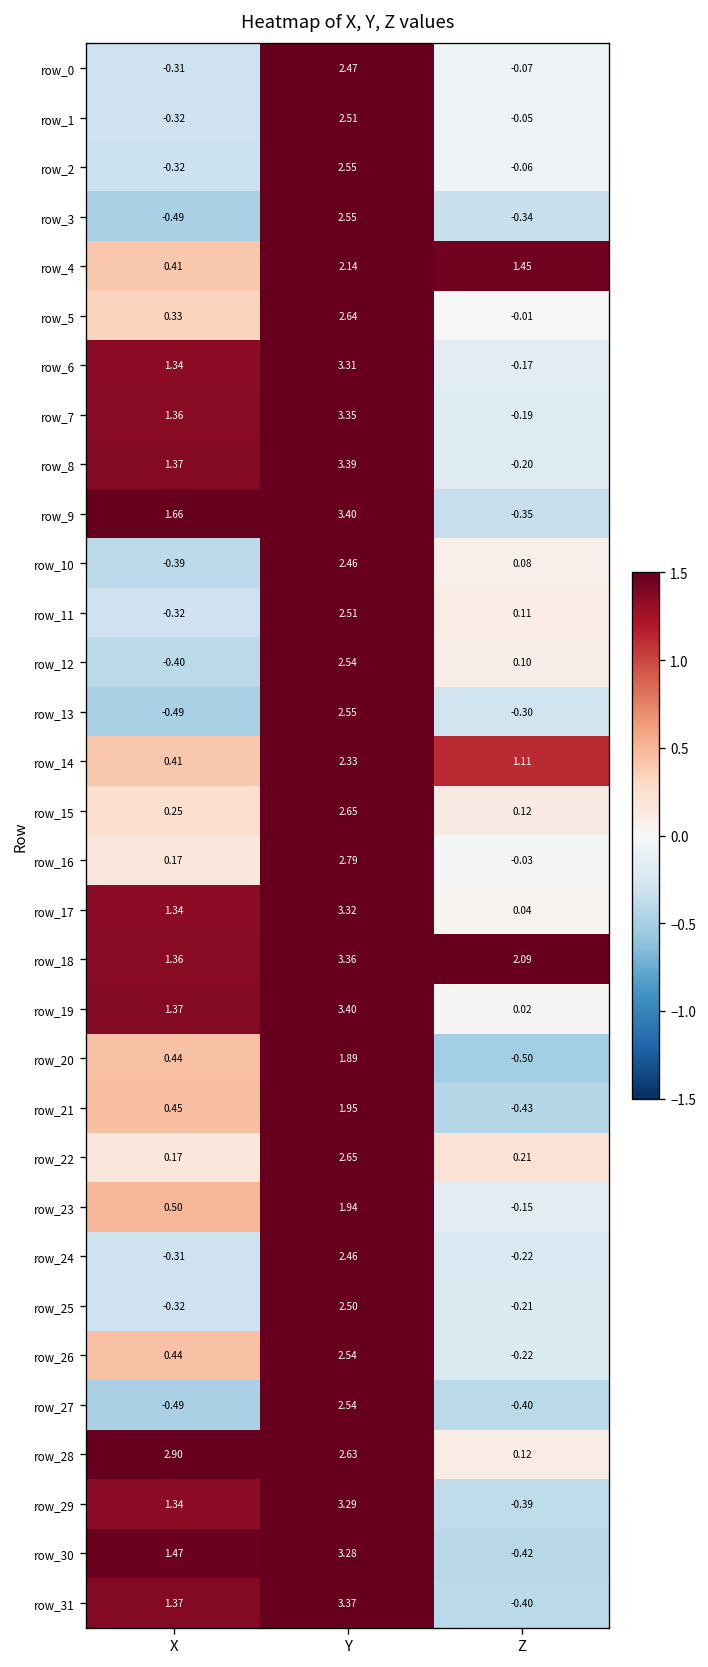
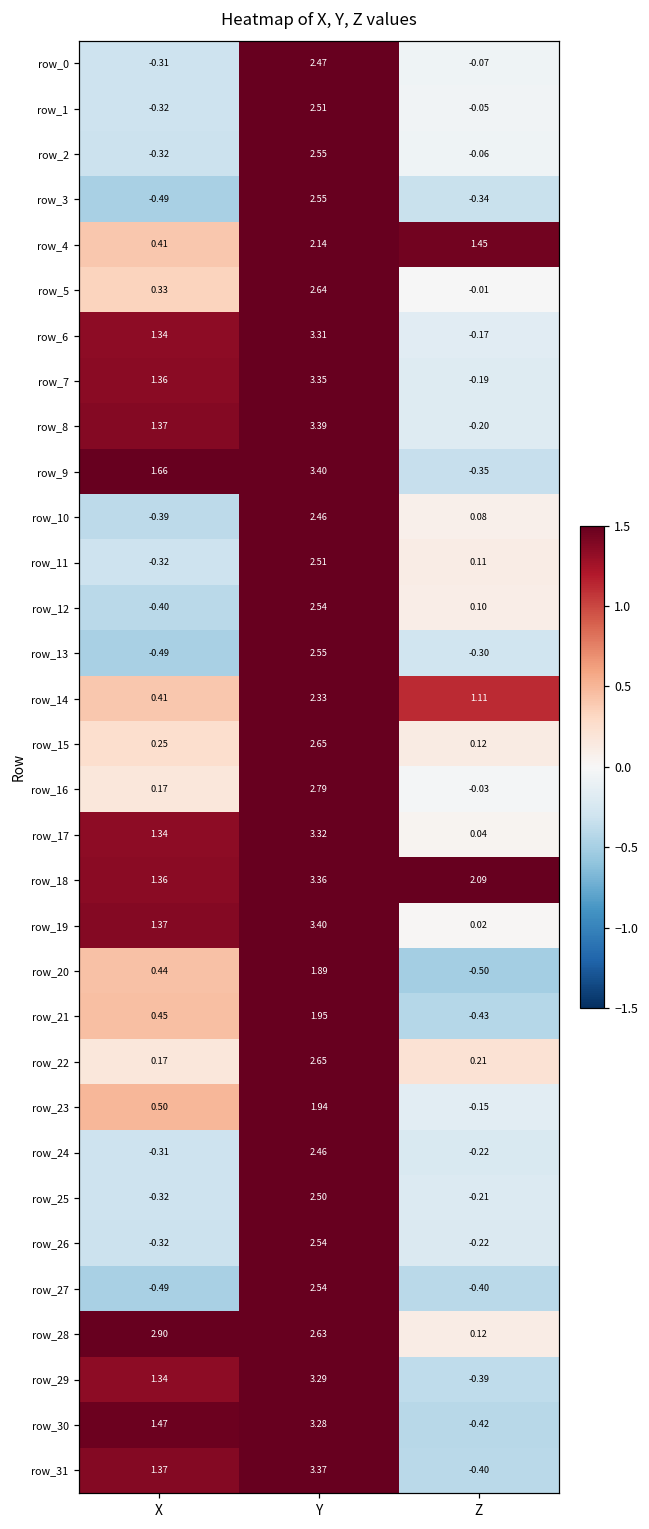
row_26, X: 0.44 -> -0.32
